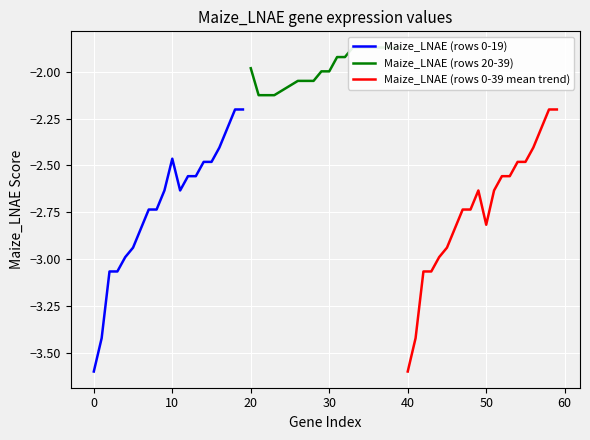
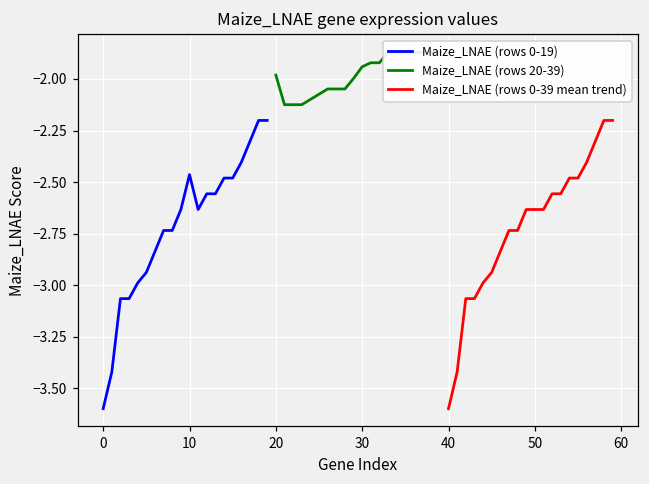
Maize_LNAE (rows 20-39), 30: -2.00 -> -1.94
Maize_LNAE (rows 0-39 mean trend), 50: -2.82 -> -2.63
